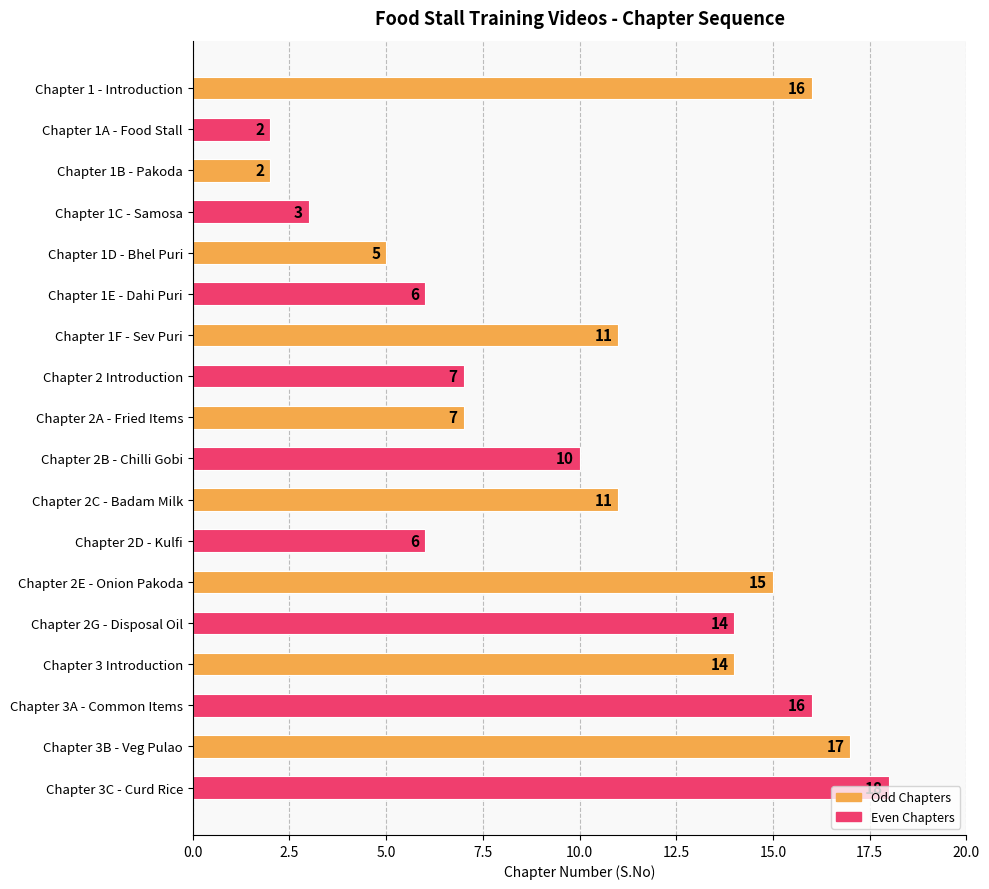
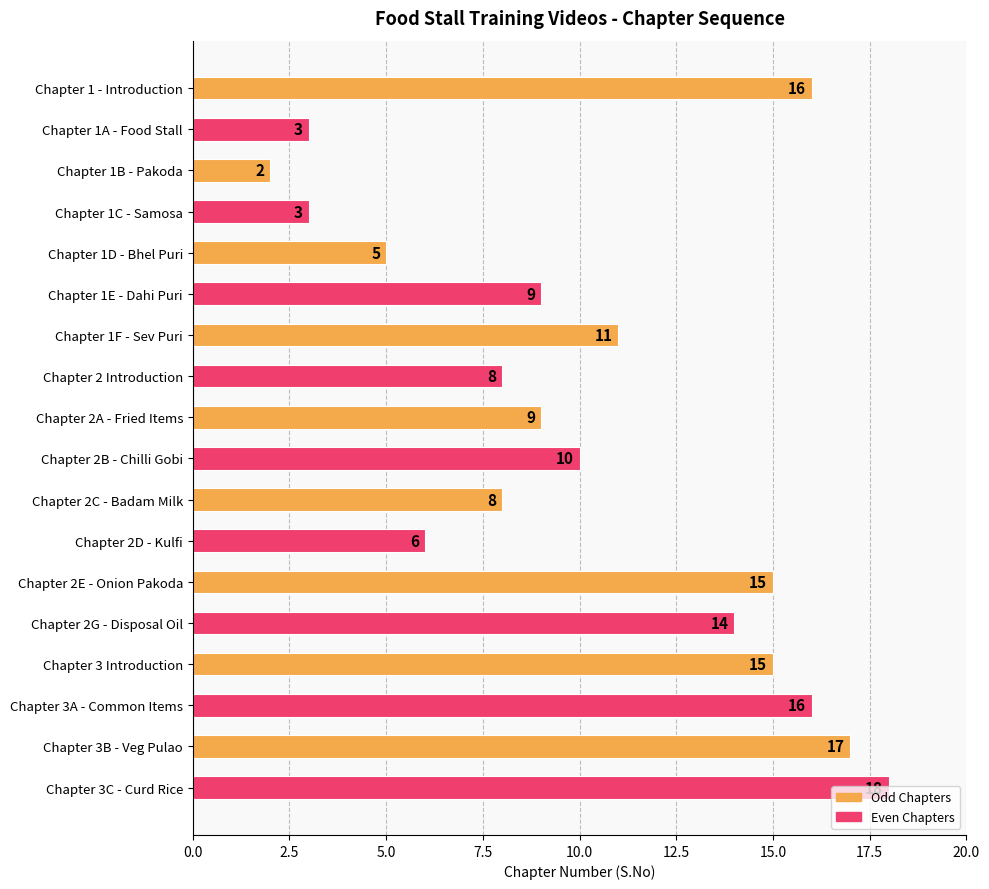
Chapter 1A - Food Stall: 2 -> 3
Chapter 1E - Dahi Puri: 6 -> 9
Chapter 2 Introduction: 7 -> 8
Chapter 2A - Fried Items: 7 -> 9
Chapter 2C - Badam Milk: 11 -> 8
Chapter 3 Introduction: 14 -> 15
